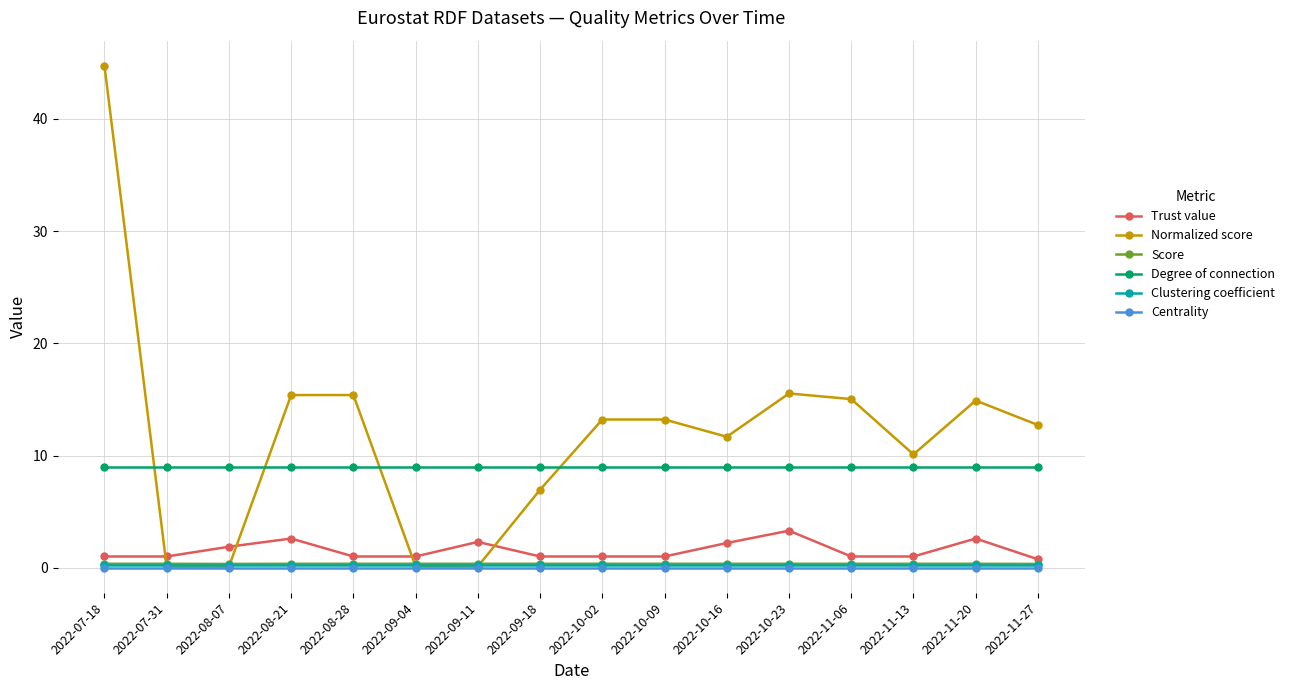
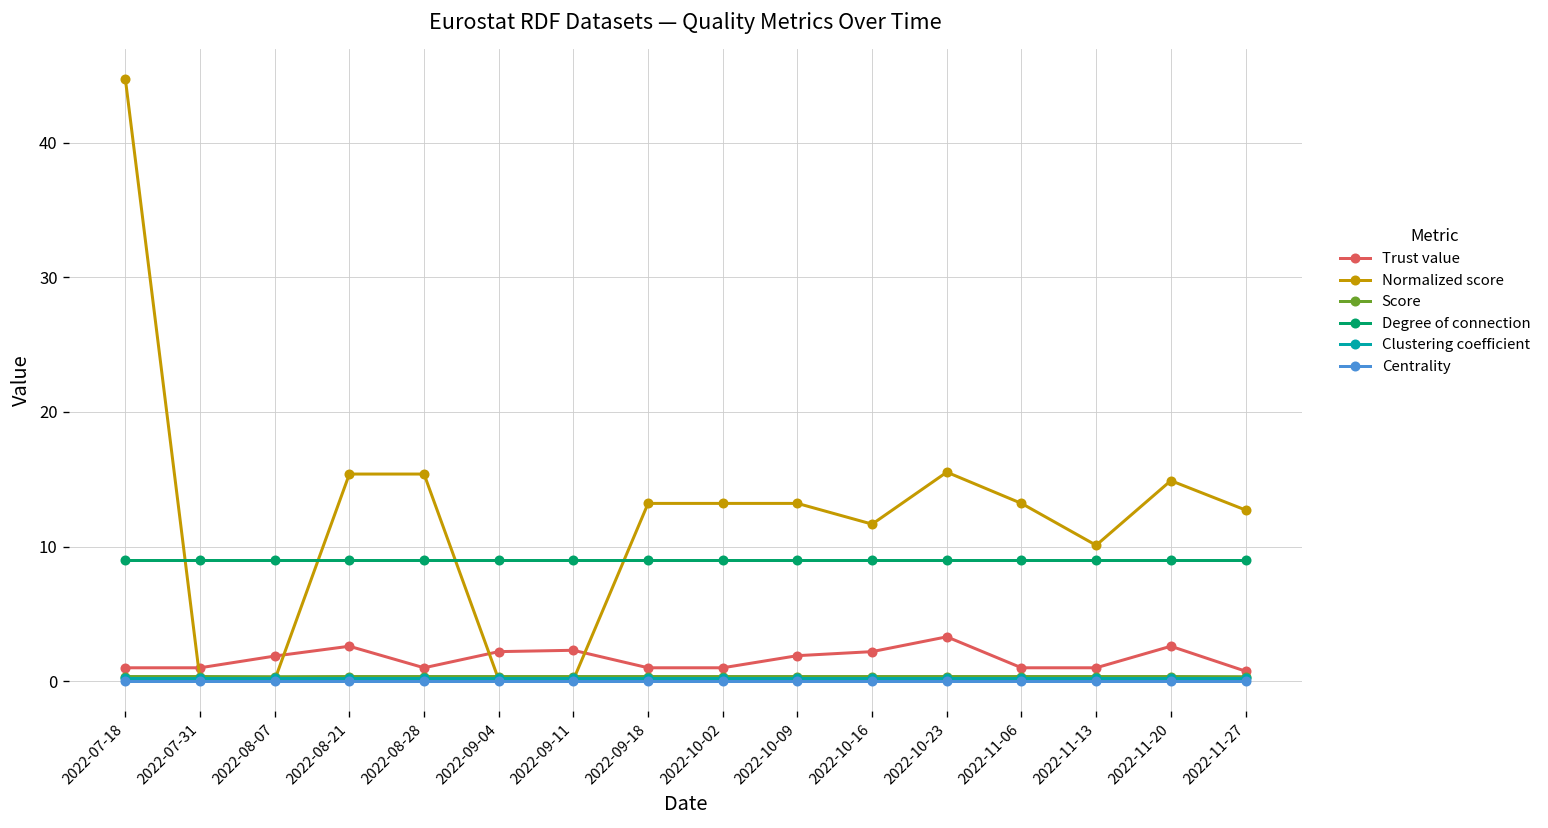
Trust value, 2022-09-04: 1.0 -> 2.2
Normalized score, 2022-09-18: 7.0 -> 13.2
Trust value, 2022-10-09: 1.0 -> 1.9
Normalized score, 2022-11-06: 15.0 -> 13.2
